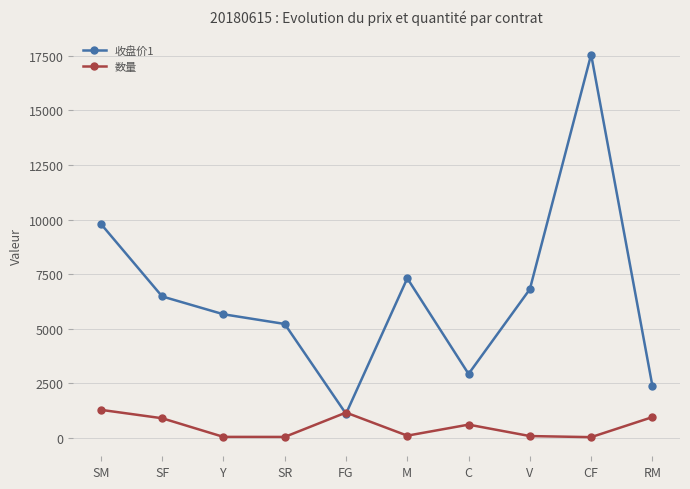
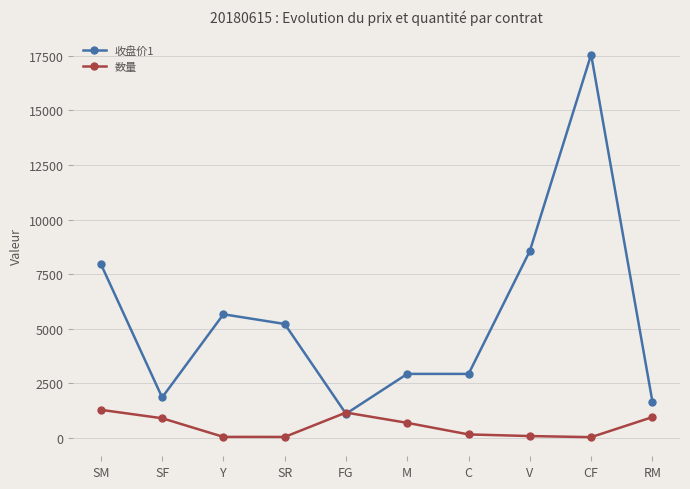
收盘价1, SM: 9800 -> 8000
收盘价1, SF: 6500 -> 1900
收盘价1, M: 7300 -> 2900
数量, M: 100 -> 700
数量, C: 600 -> 200
收盘价1, V: 6800 -> 8600
收盘价1, RM: 2400 -> 1700
